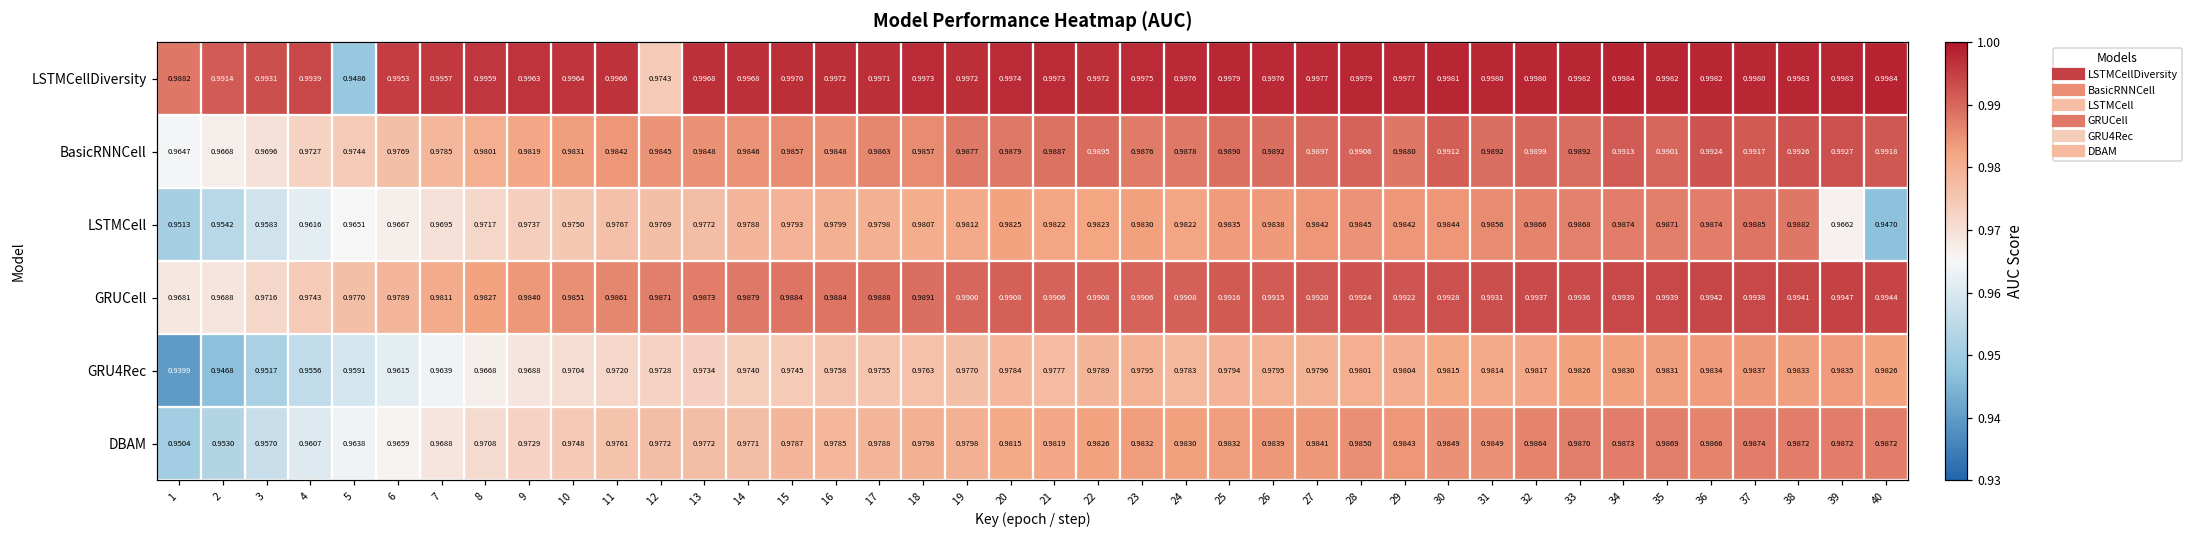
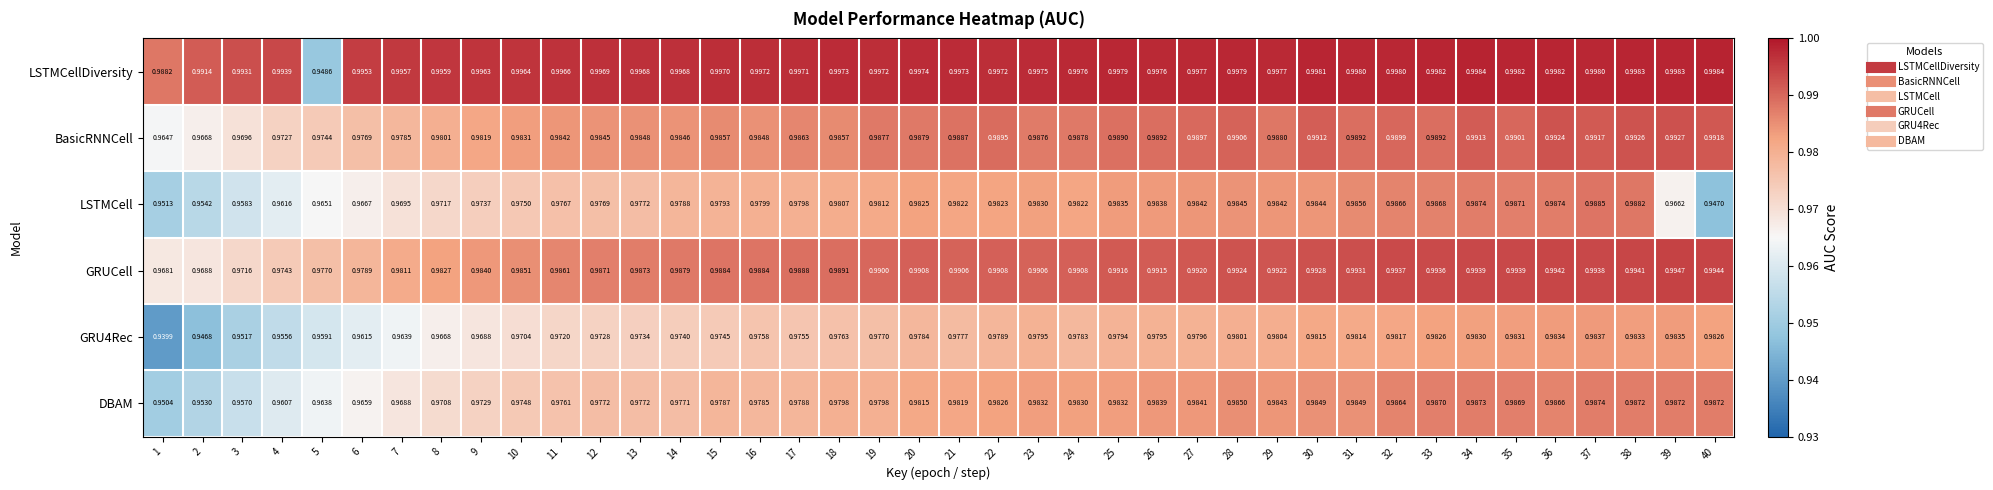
LSTMCellDiversity, 12: 0.9743 -> 0.9969
